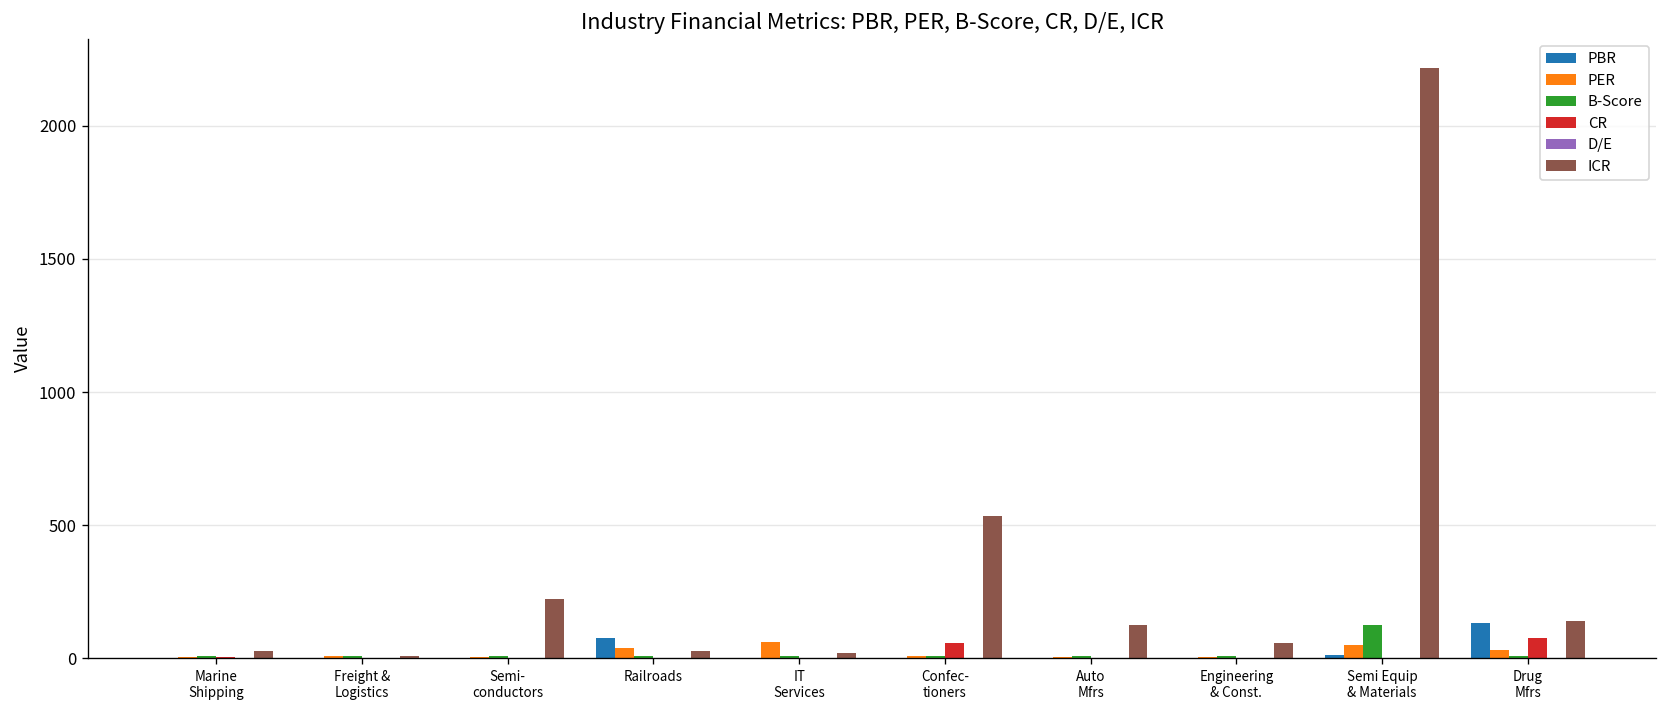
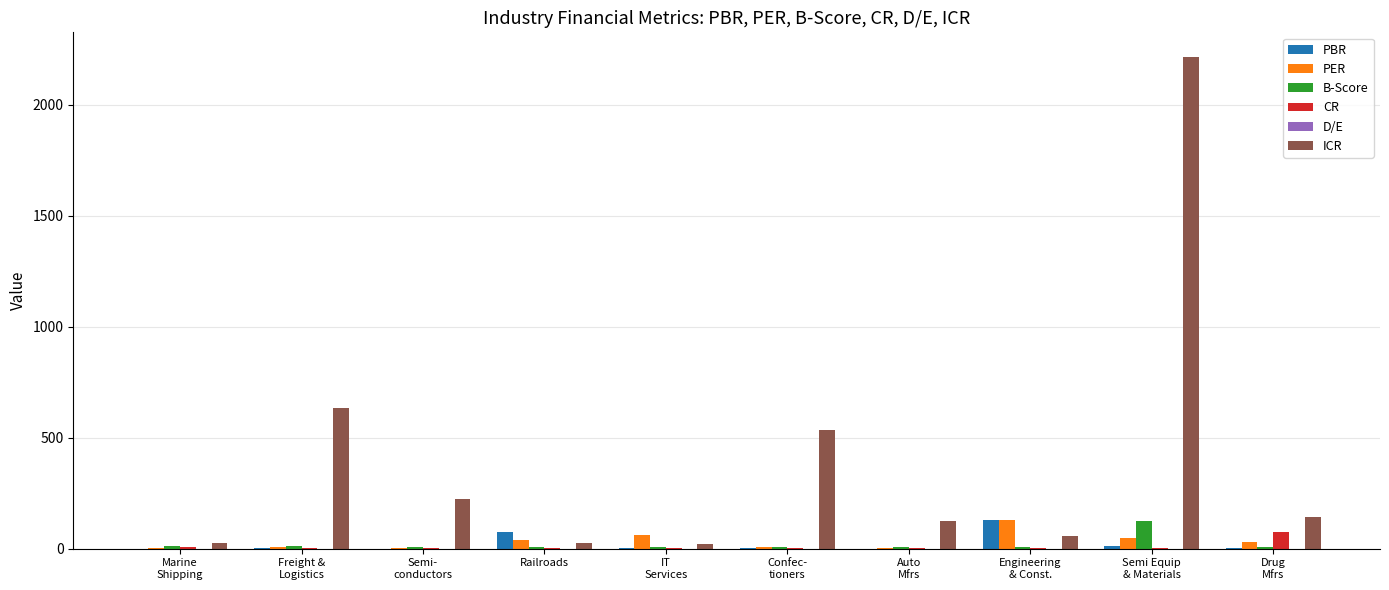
ICR, Freight & Logistics: 10 -> 630
CR, Confec- tioners: 60 -> 0
PBR, Engineering & Const.: 0 -> 130
PER, Engineering & Const.: 10 -> 130
PBR, Drug Mfrs: 130 -> 0
